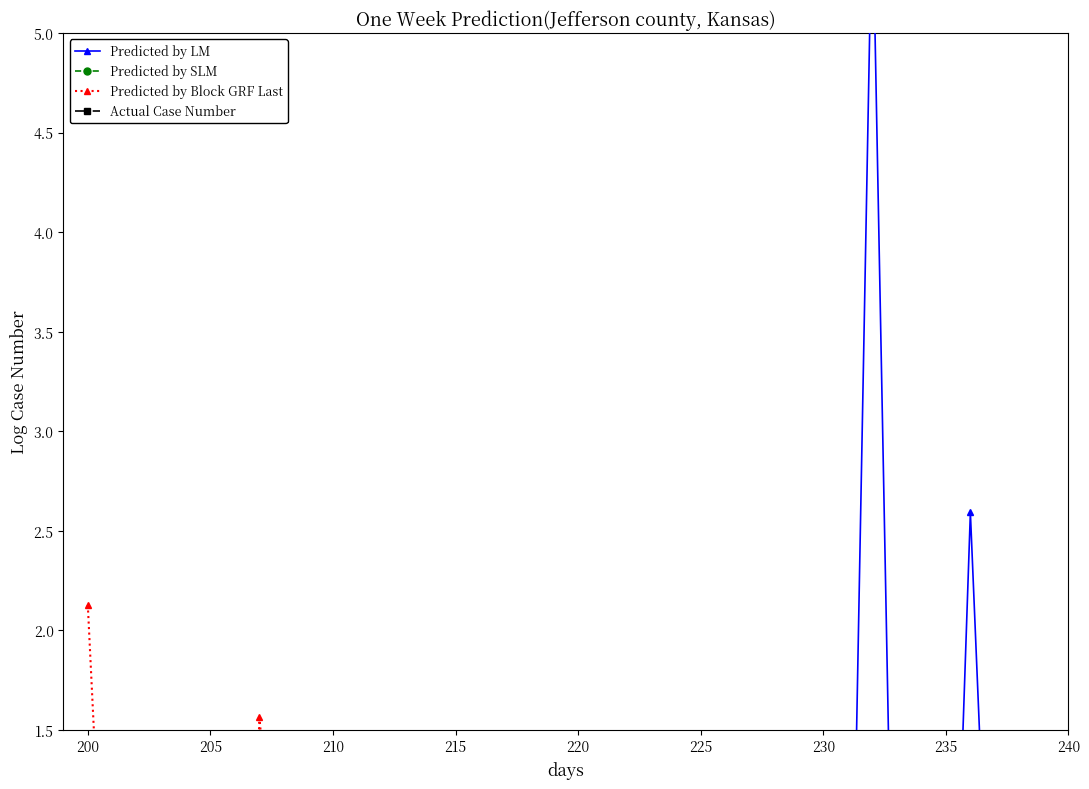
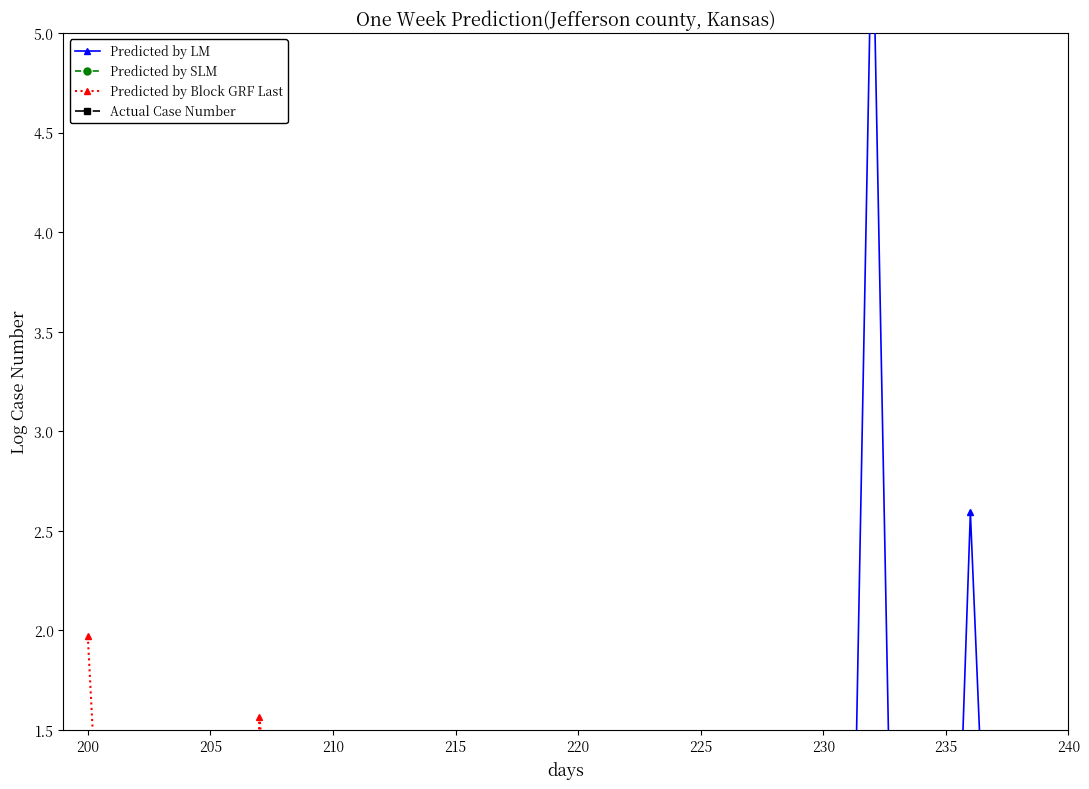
Predicted by Block GRF Last, 200: 2.13 -> 1.97
